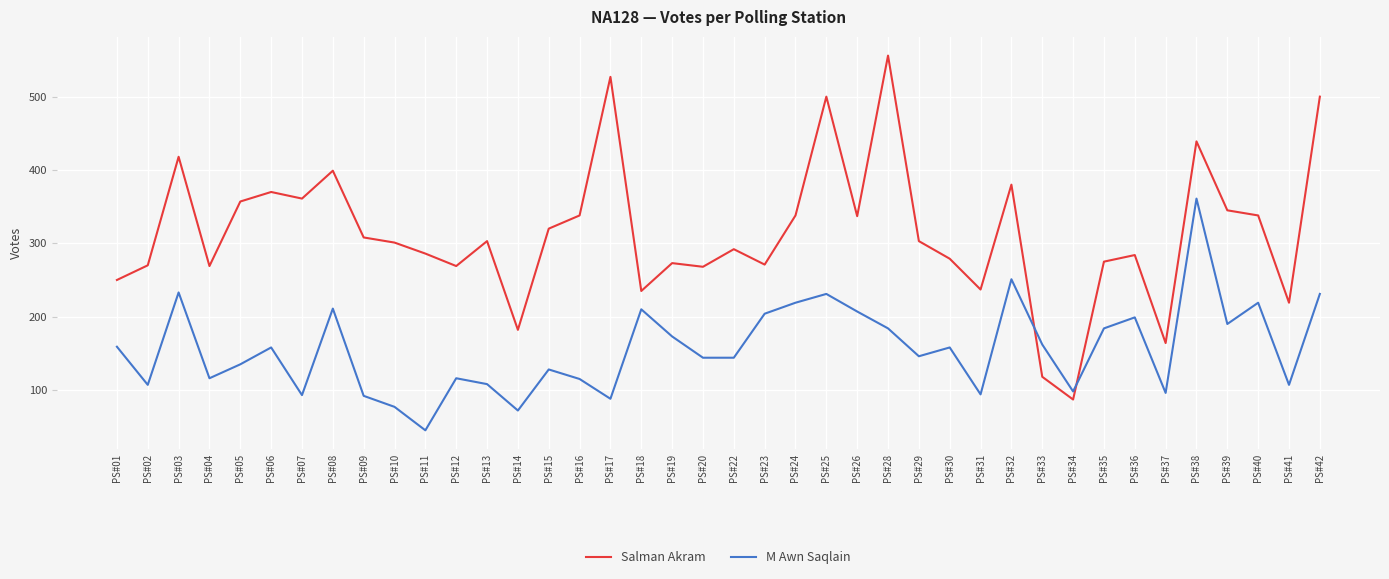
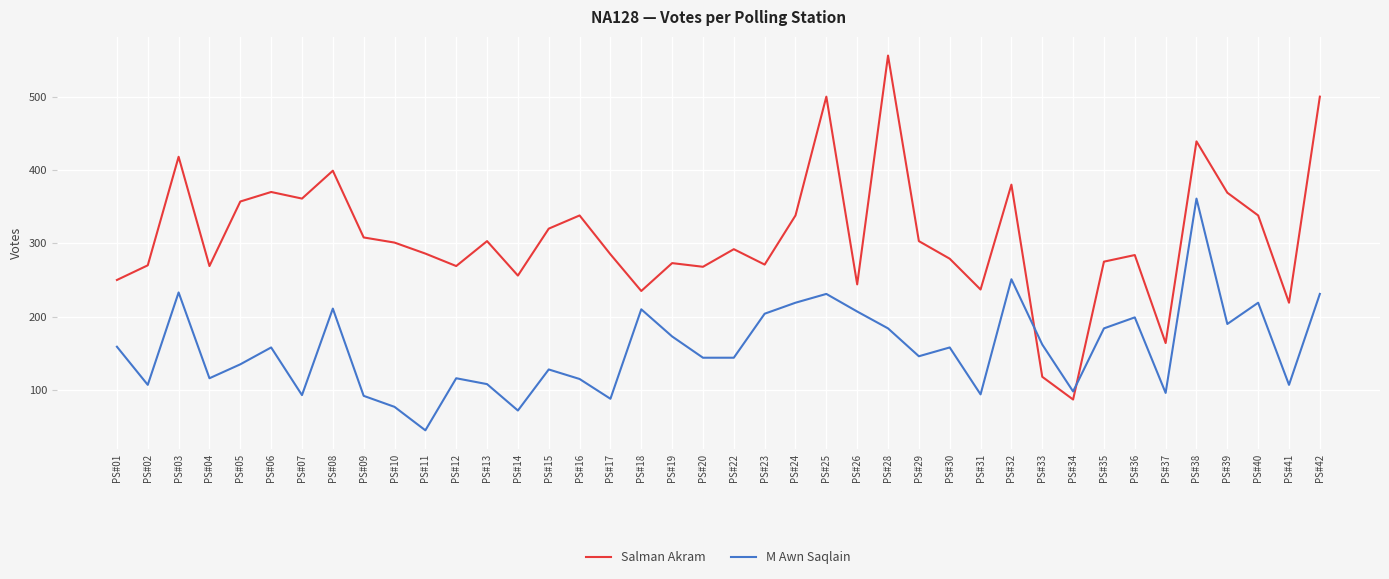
Salman Akram, PS#14: 180 -> 260
Salman Akram, PS#17: 530 -> 290
Salman Akram, PS#26: 340 -> 240
Salman Akram, PS#39: 350 -> 370
